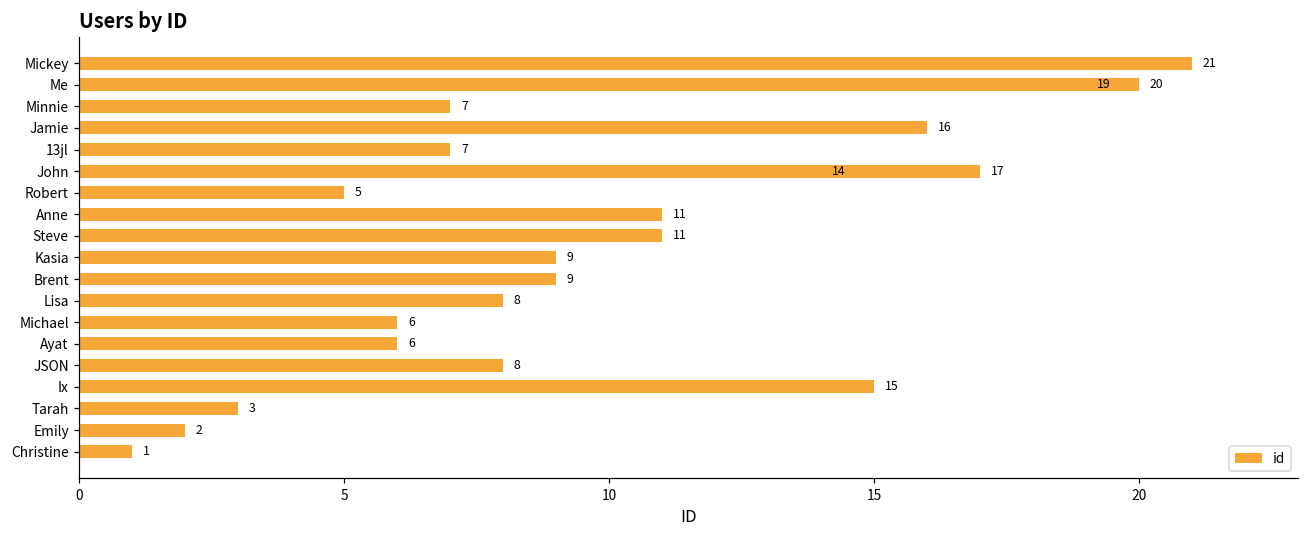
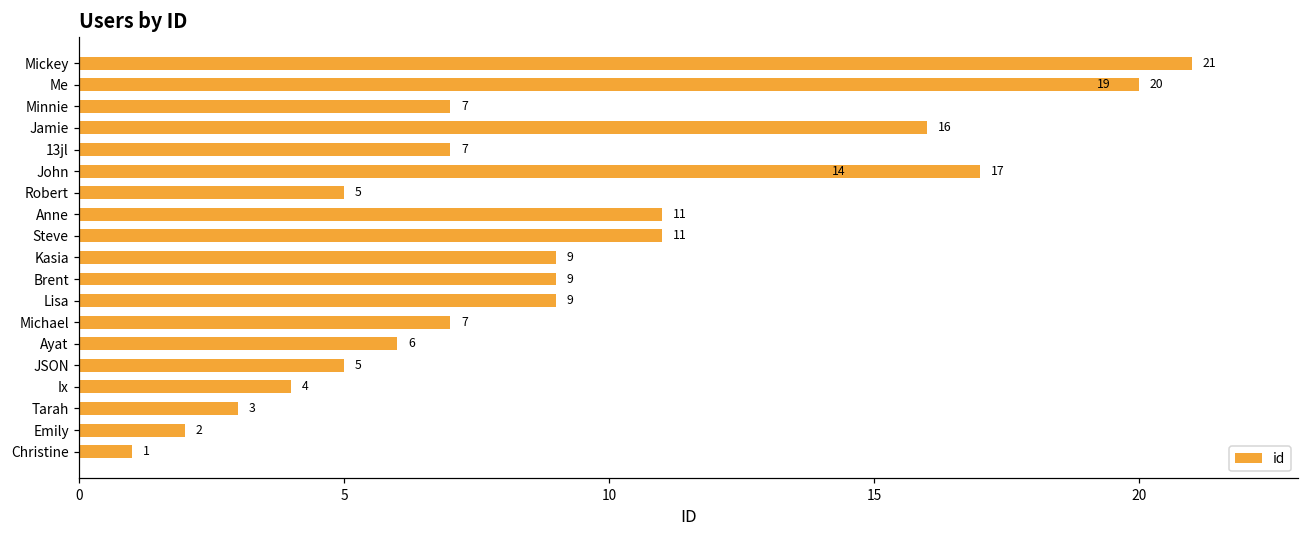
Lisa: 8 -> 9
Michael: 6 -> 7
JSON: 8 -> 5
Ix: 15 -> 4
